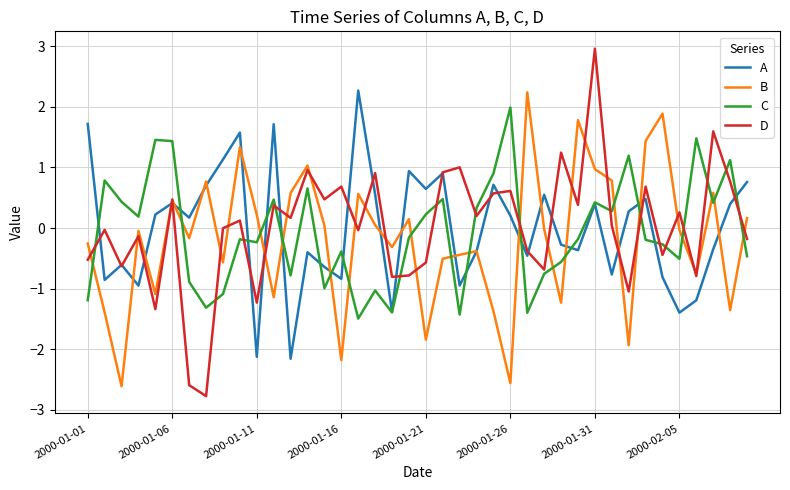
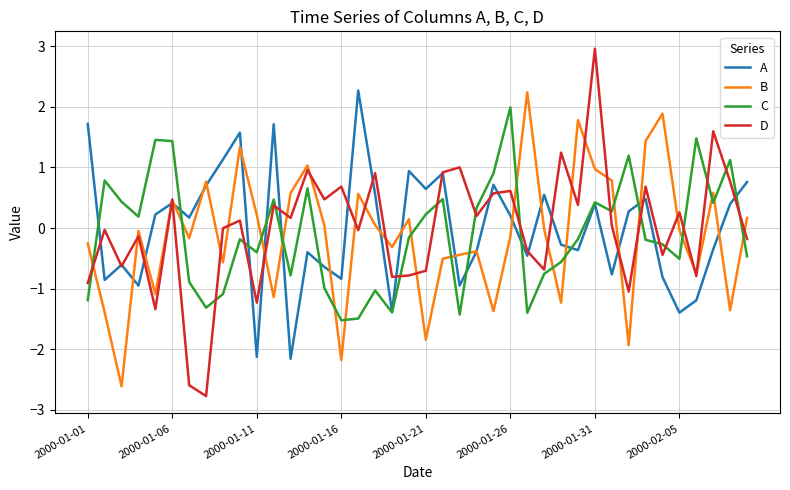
D, 2000-01-01: -0.5 -> -0.9
C, 2000-01-11: -0.2 -> -0.4
C, 2000-01-16: -0.4 -> -1.5
D, 2000-01-21: -0.6 -> -0.7
B, 2000-01-26: -2.6 -> -0.1
